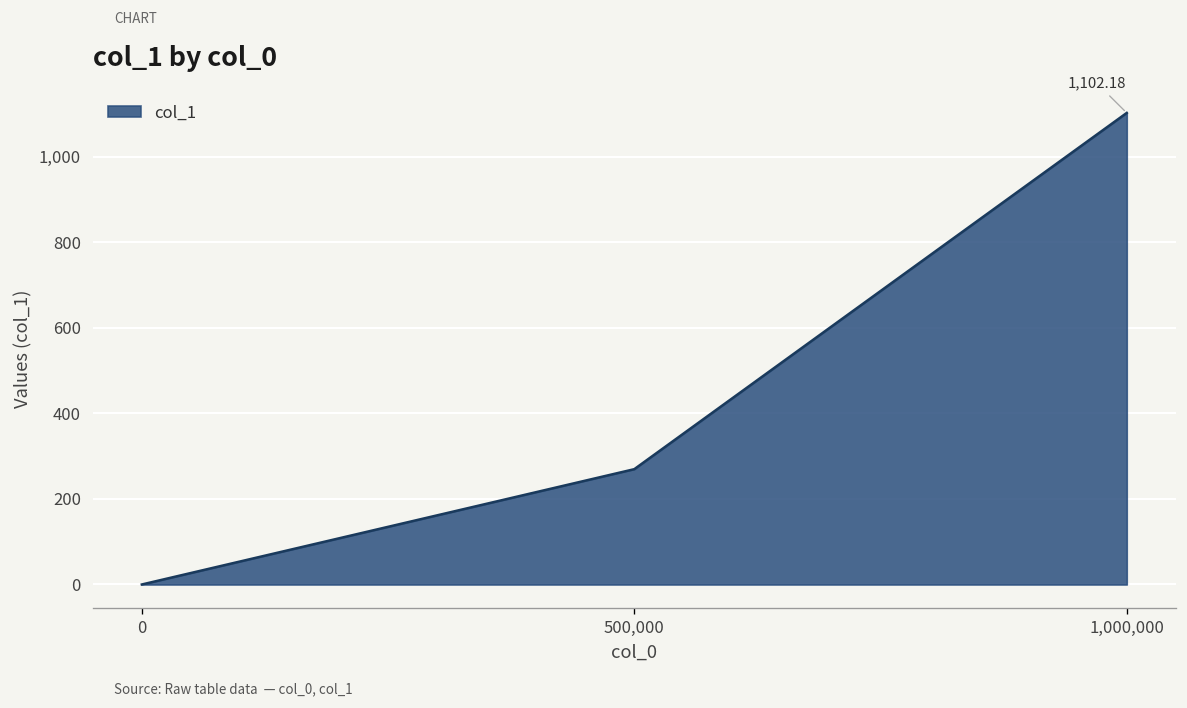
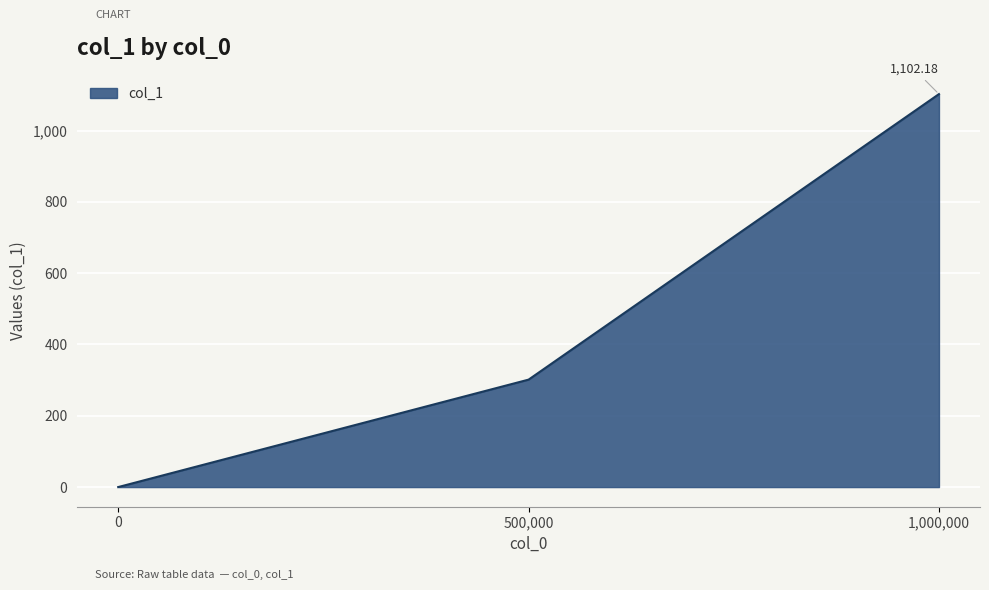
500,000: 270 -> 300
